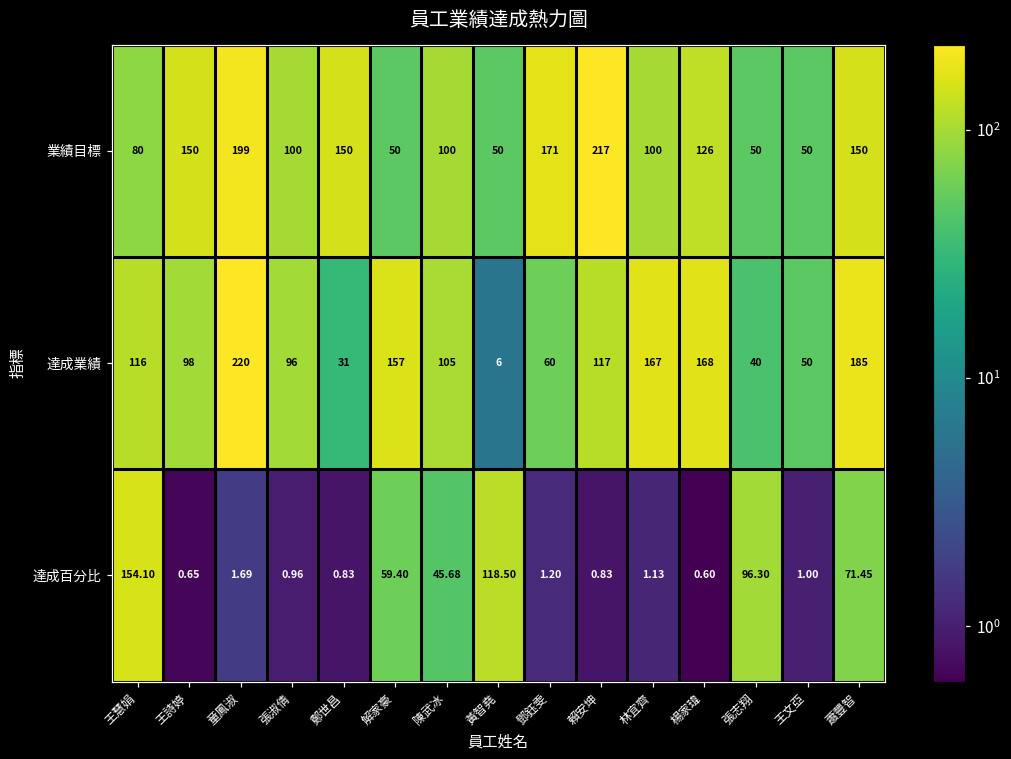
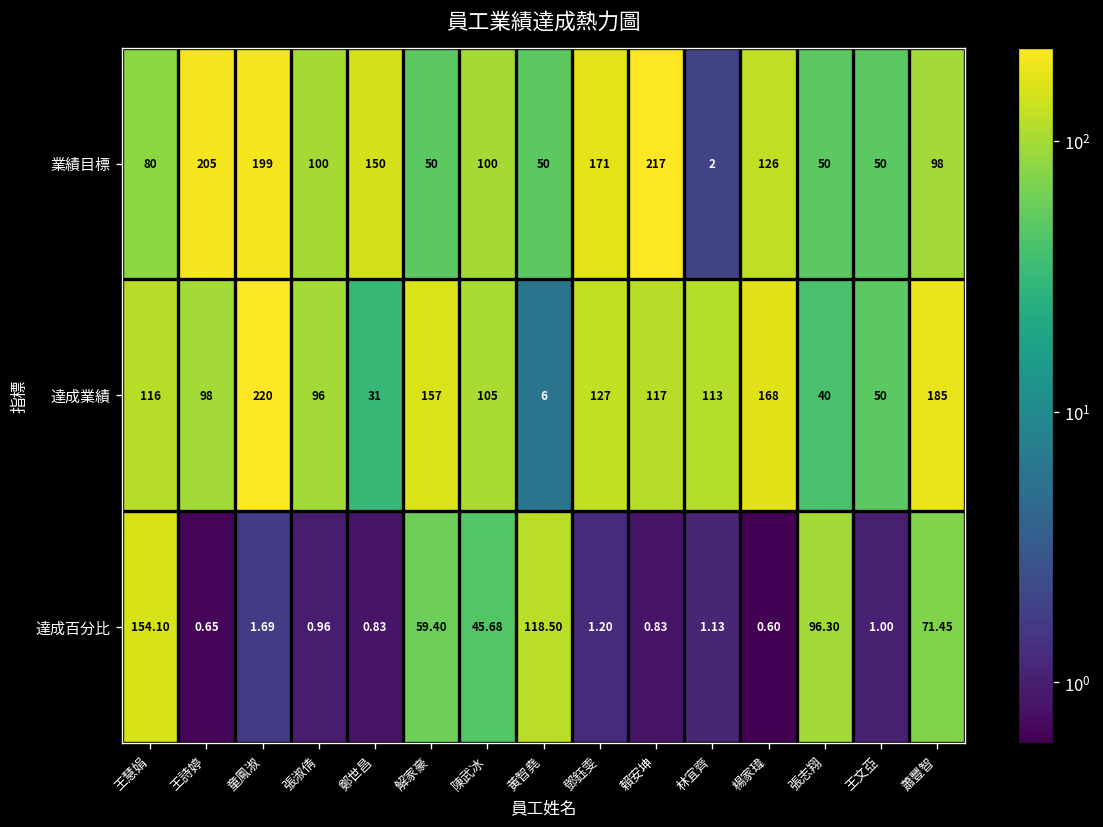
業績目標, 王詩婷: 150 -> 205
業績目標, 林宜齊: 100 -> 2
業績目標, 蕭豐智: 150 -> 98
達成業績, 鄧鈺雯: 60 -> 127
達成業績, 林宜齊: 167 -> 113
